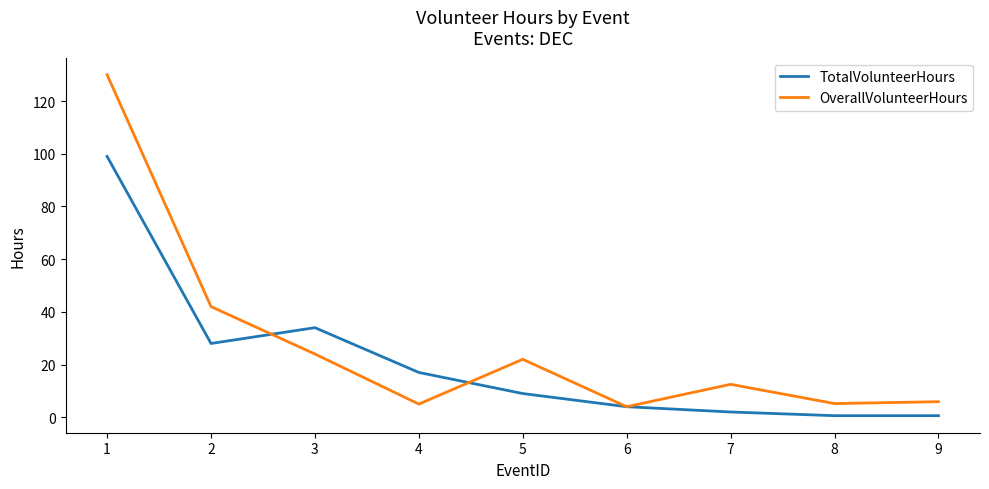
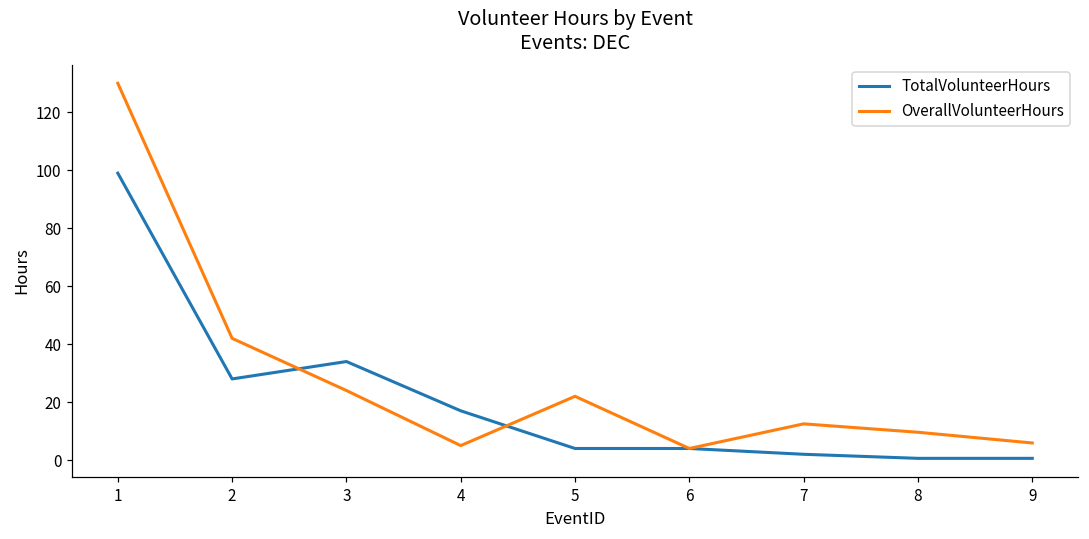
TotalVolunteerHours, 5: 9 -> 4
OverallVolunteerHours, 8: 5 -> 10
